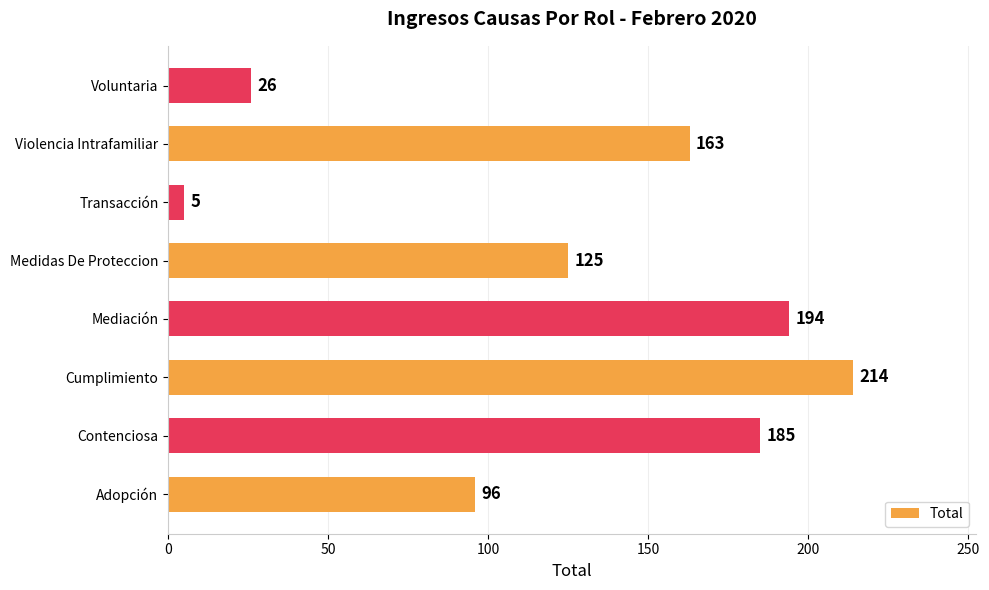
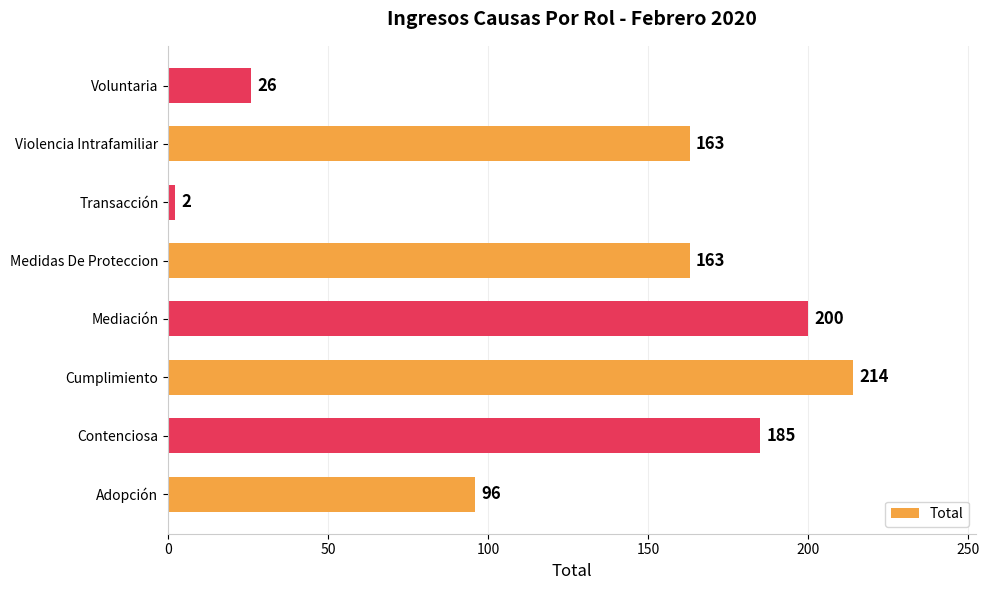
Transacción: 5 -> 2
Medidas De Proteccion: 125 -> 163
Mediación: 194 -> 200
